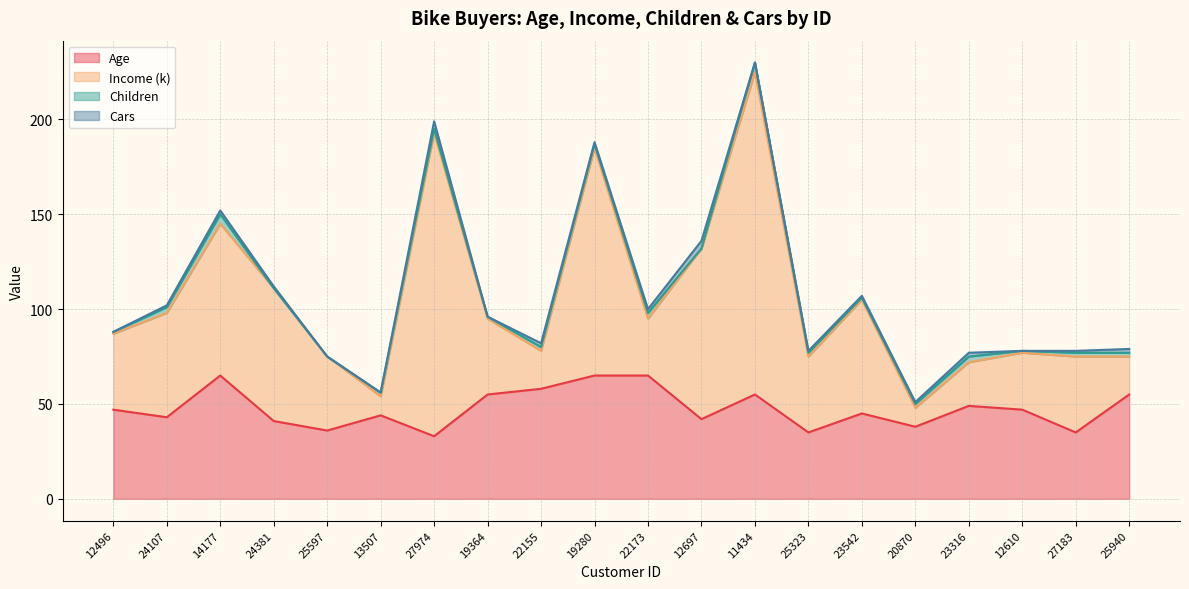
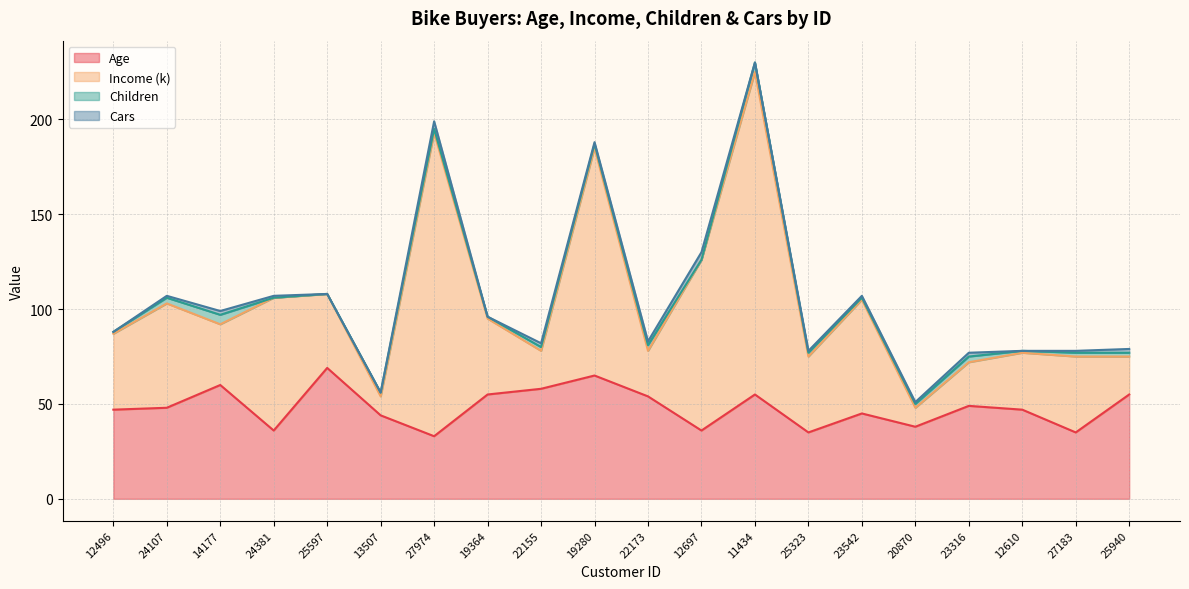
Age, 24107: 43 -> 48
Age, 14177: 65 -> 60
Income (k), 14177: 80 -> 32
Age, 24381: 41 -> 36
Age, 25597: 36 -> 69
Age, 22173: 65 -> 54
Income (k), 22173: 30 -> 24
Age, 12697: 42 -> 36
